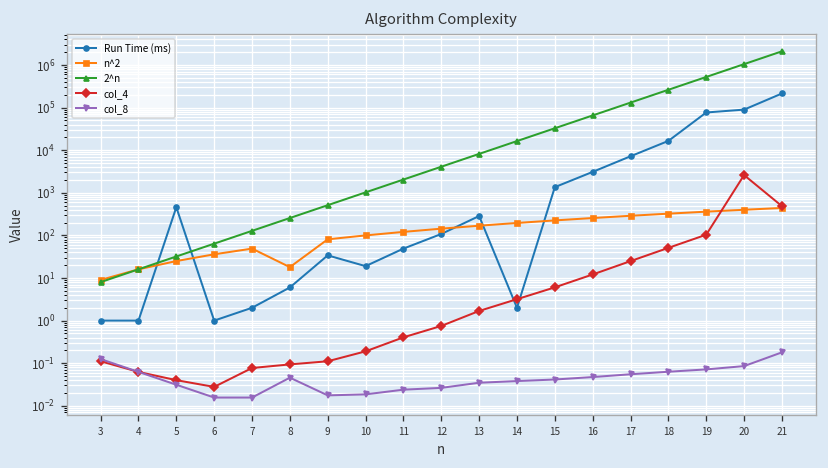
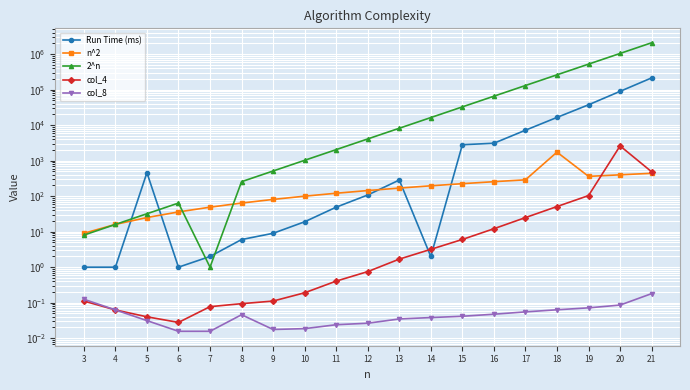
2^n, 7: 130 -> 1
n^2, 8: 20 -> 60
Run Time (ms), 9: 30 -> 9
Run Time (ms), 15: 1400 -> 3000
n^2, 18: 300 -> 2000
Run Time (ms), 19: 80000 -> 40000
